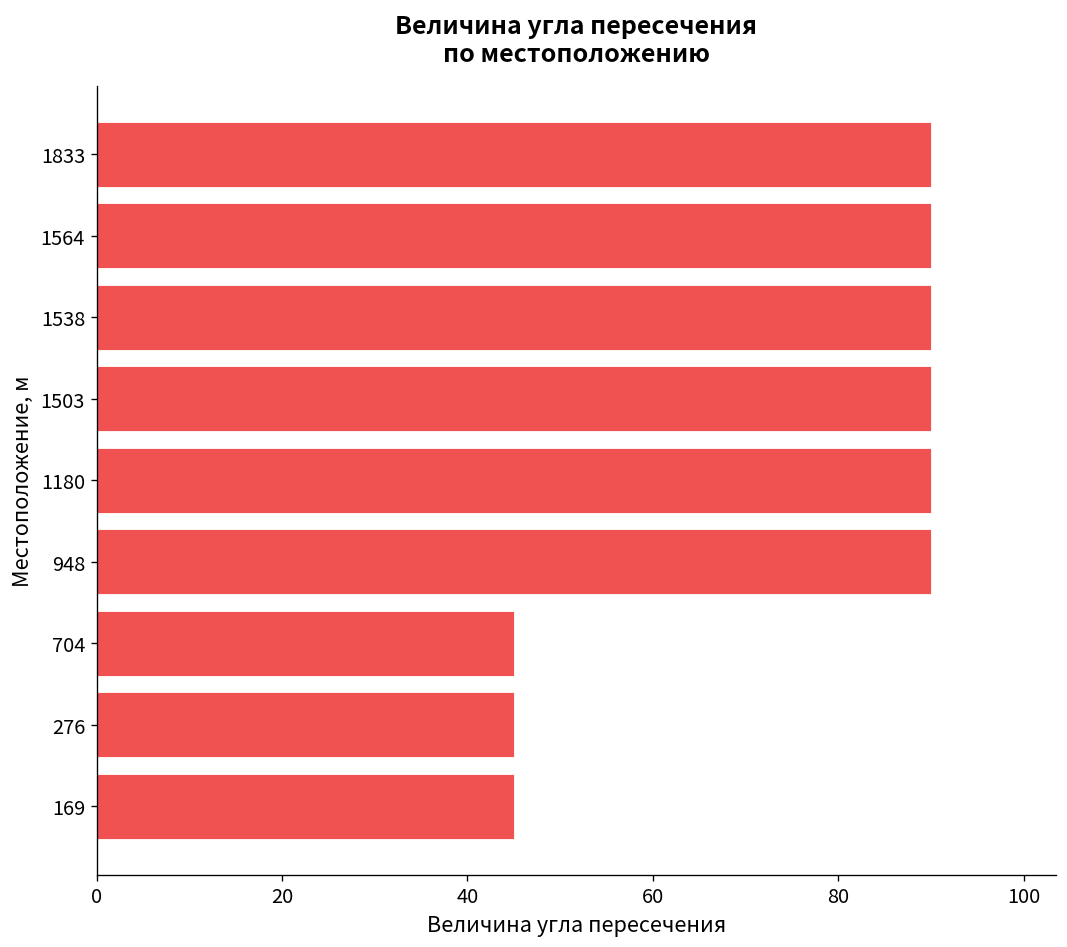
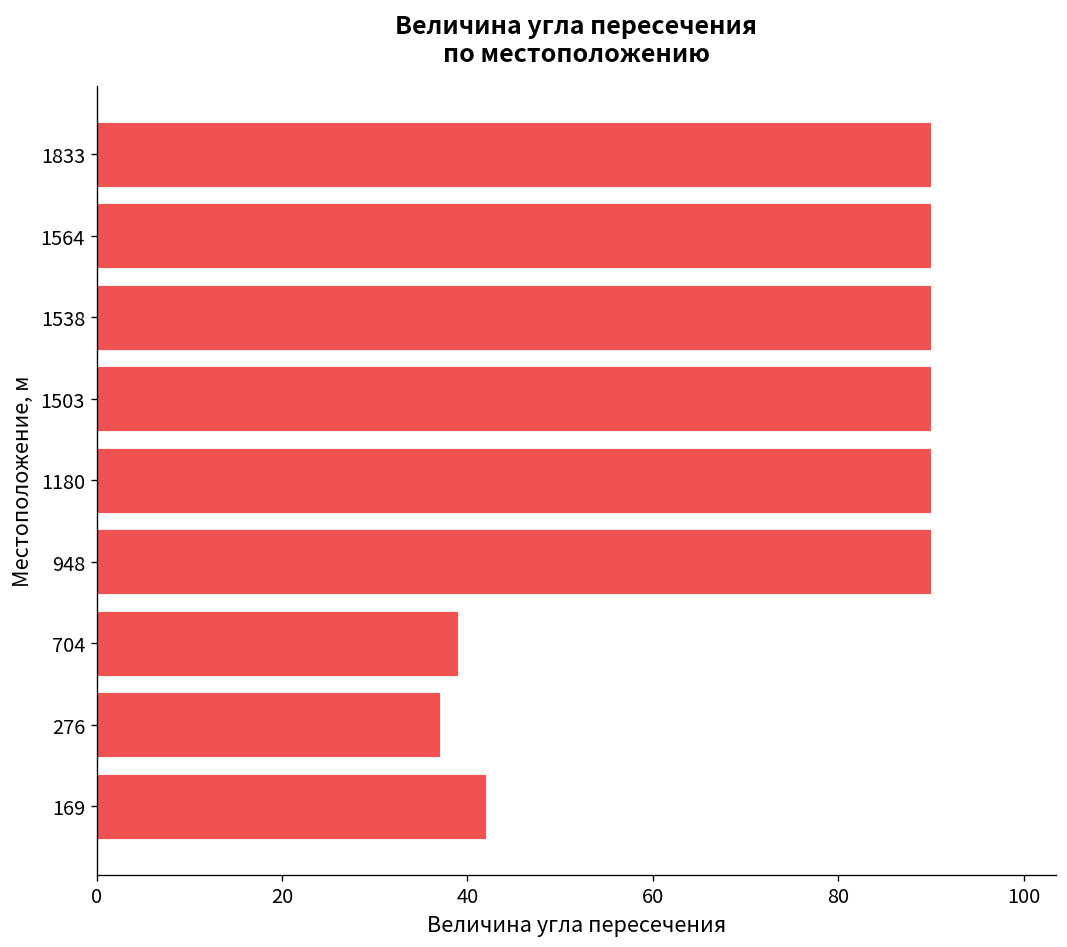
704: 45 -> 39
276: 45 -> 37
169: 45 -> 42
